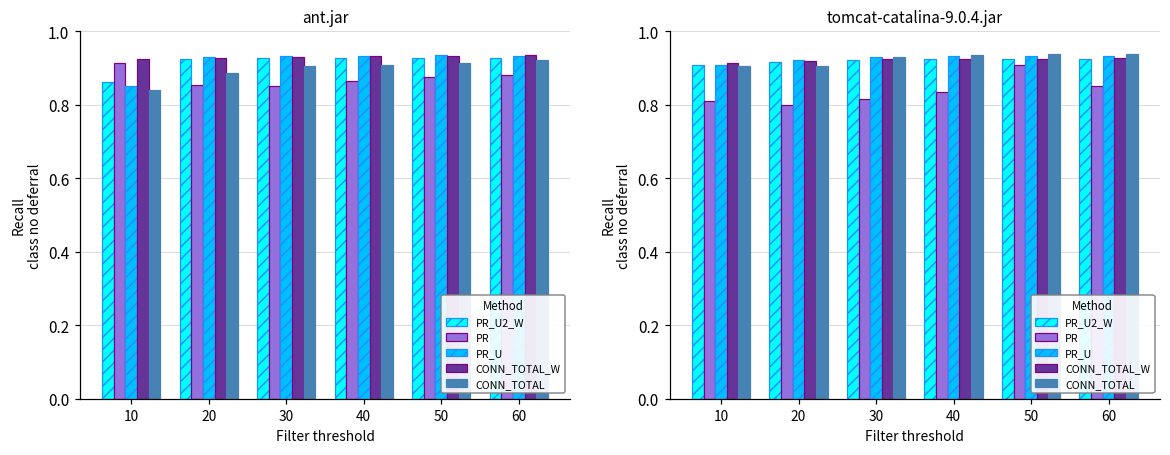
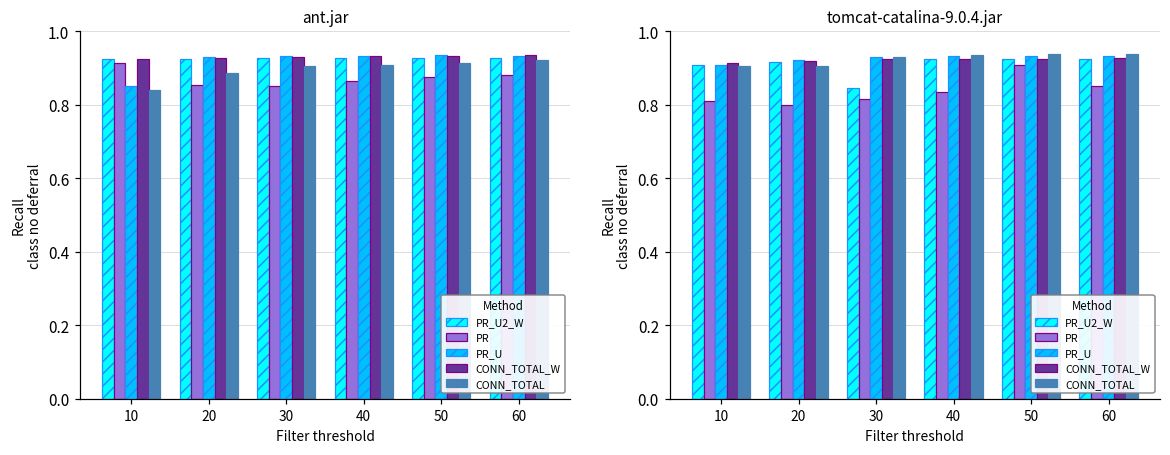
ant.jar, PR_U2_W, 10: 0.86 -> 0.92
tomcat-catalina-9.0.4.jar, PR_U2_W, 30: 0.92 -> 0.85
